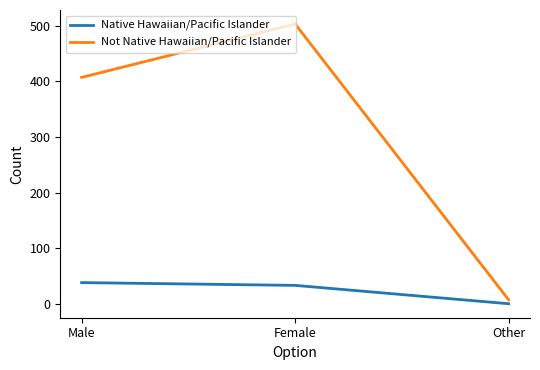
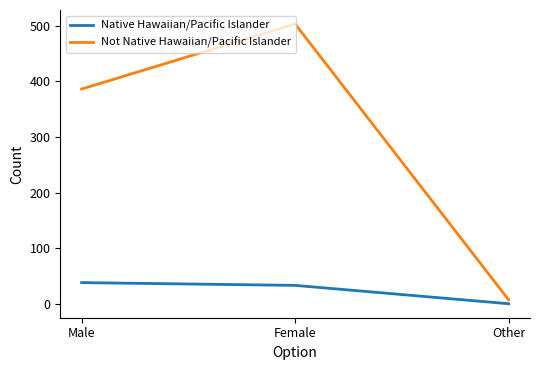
Not Native Hawaiian/Pacific Islander, Male: 410 -> 390
